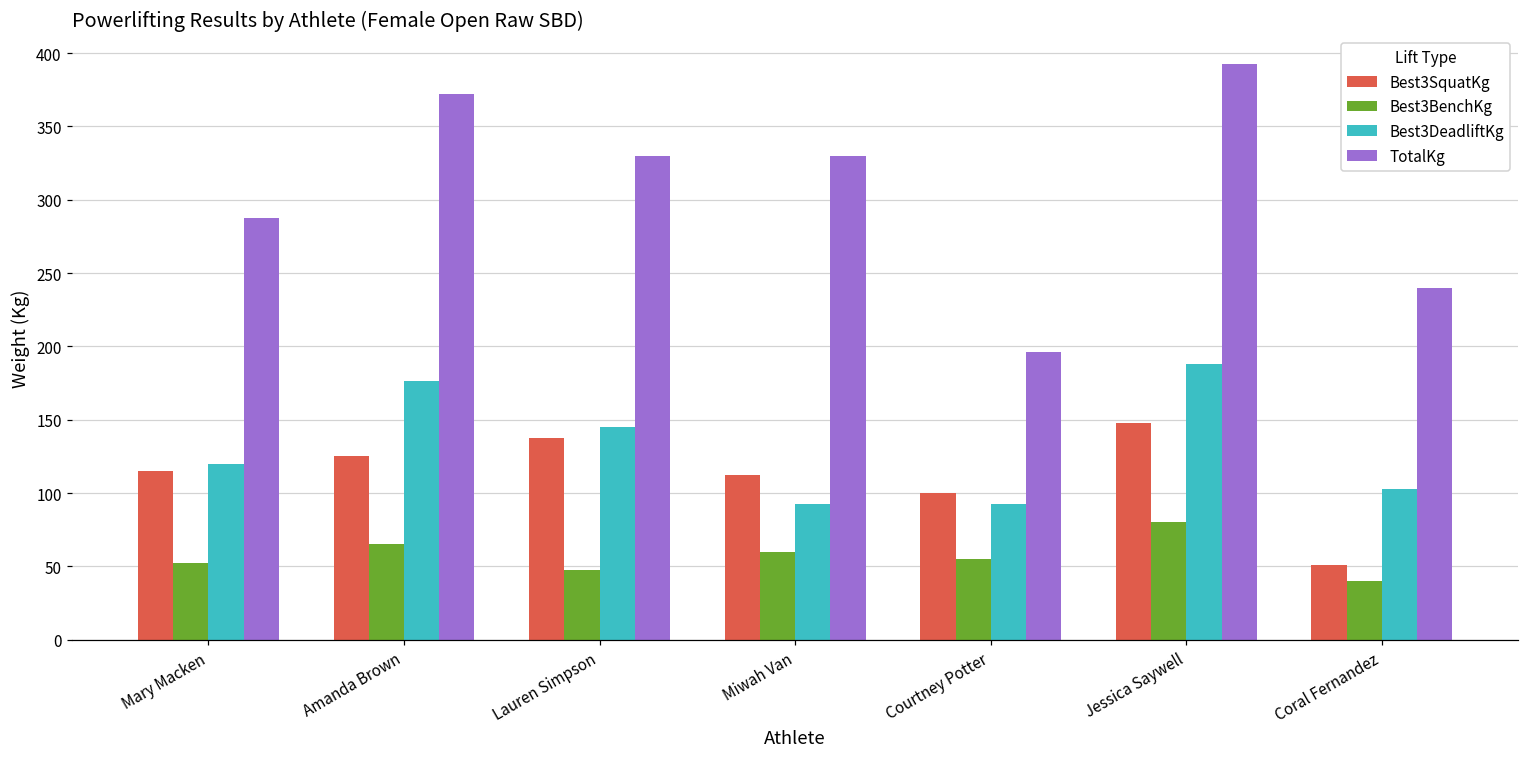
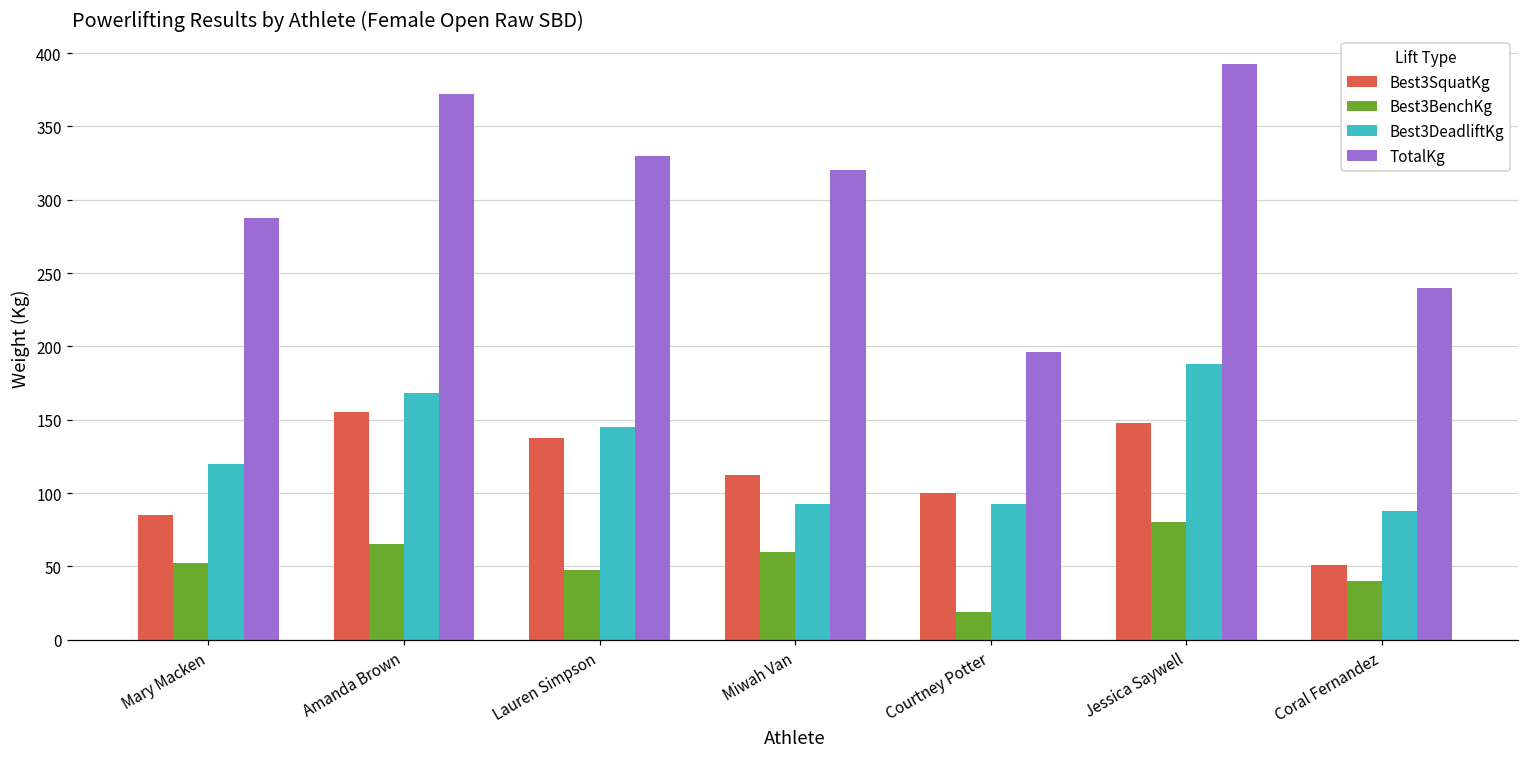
Best3SquatKg, Mary Macken: 115 -> 85
Best3SquatKg, Amanda Brown: 125 -> 155
Best3DeadliftKg, Amanda Brown: 176 -> 169
TotalKg, Miwah Van: 330 -> 320
Best3BenchKg, Courtney Potter: 55 -> 19
Best3DeadliftKg, Coral Fernandez: 103 -> 88
